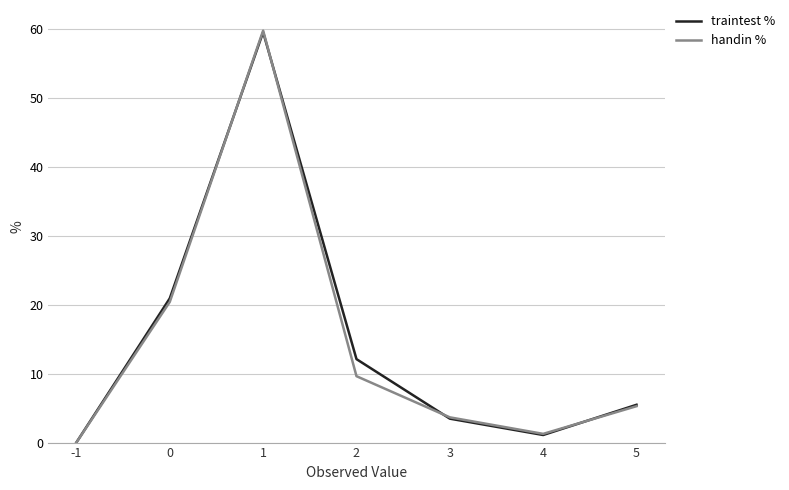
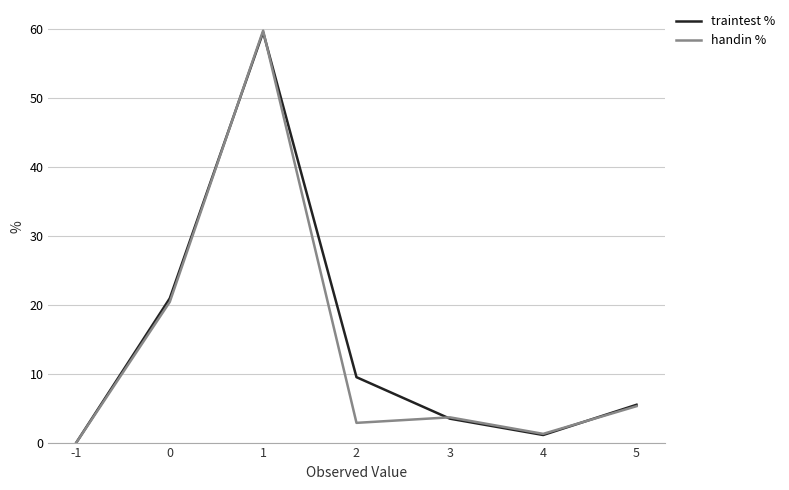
traintest %, 2: 12 -> 9
handin %, 2: 10 -> 3
